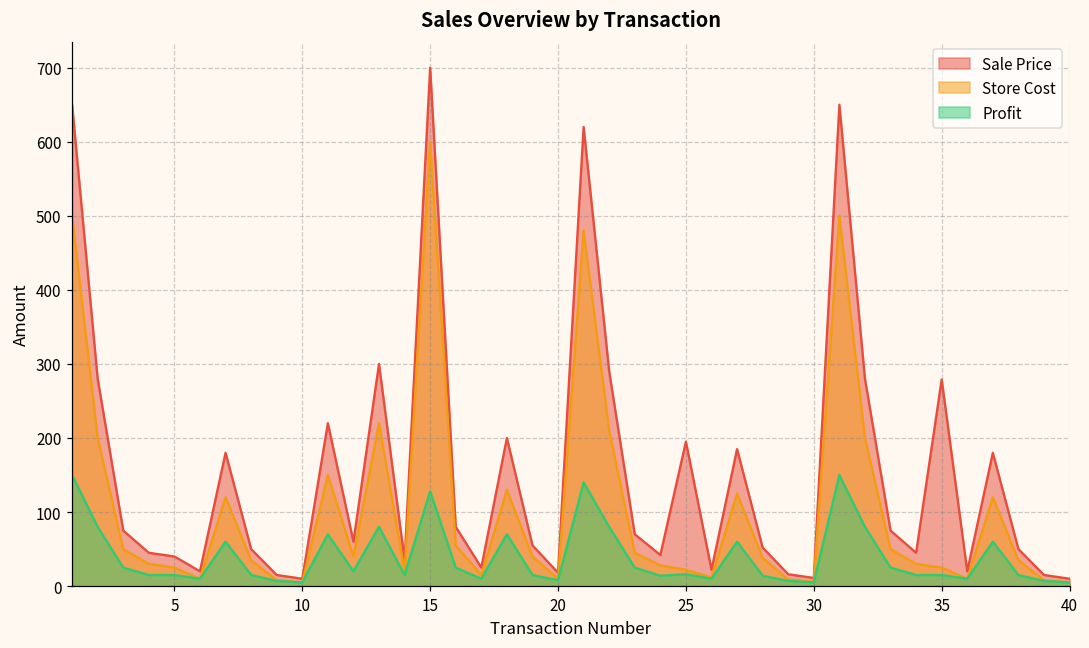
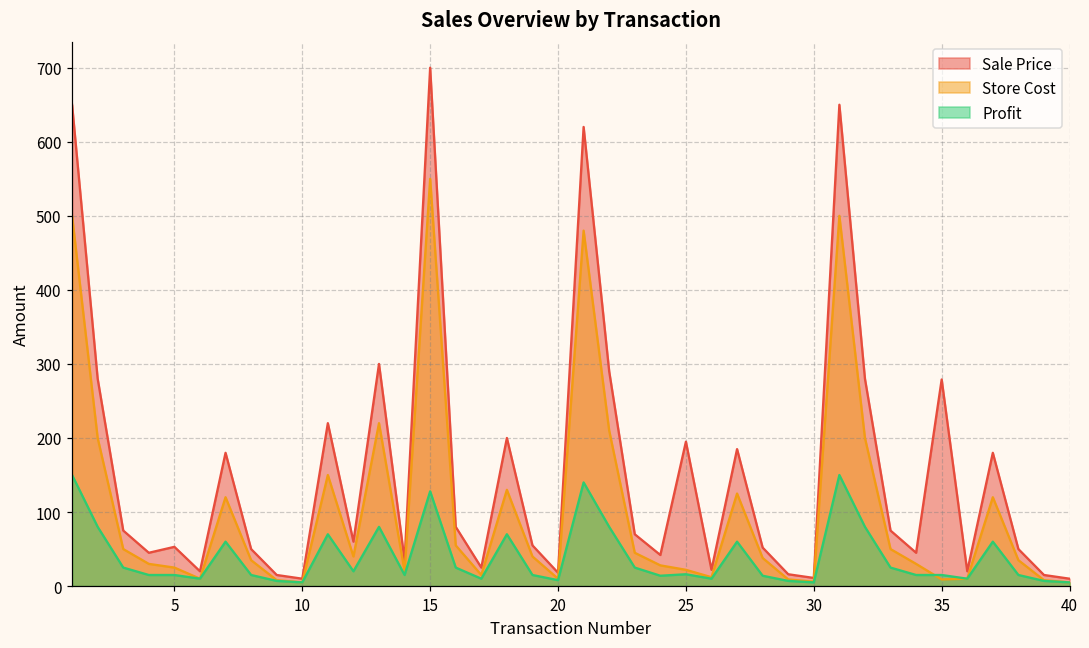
Sale Price, 5: 40 -> 50
Store Cost, 15: 600 -> 550
Store Cost, 35: 30 -> 10
